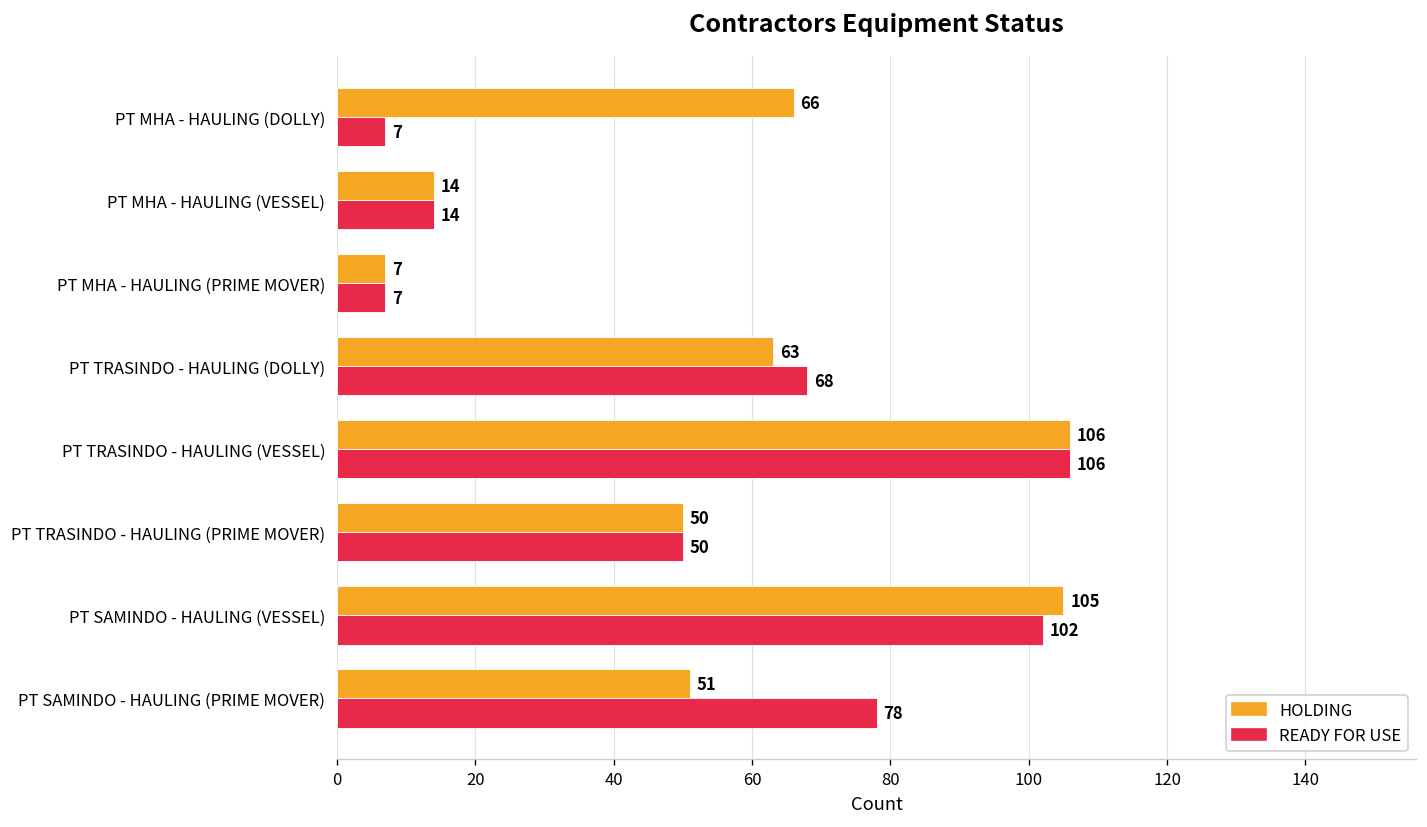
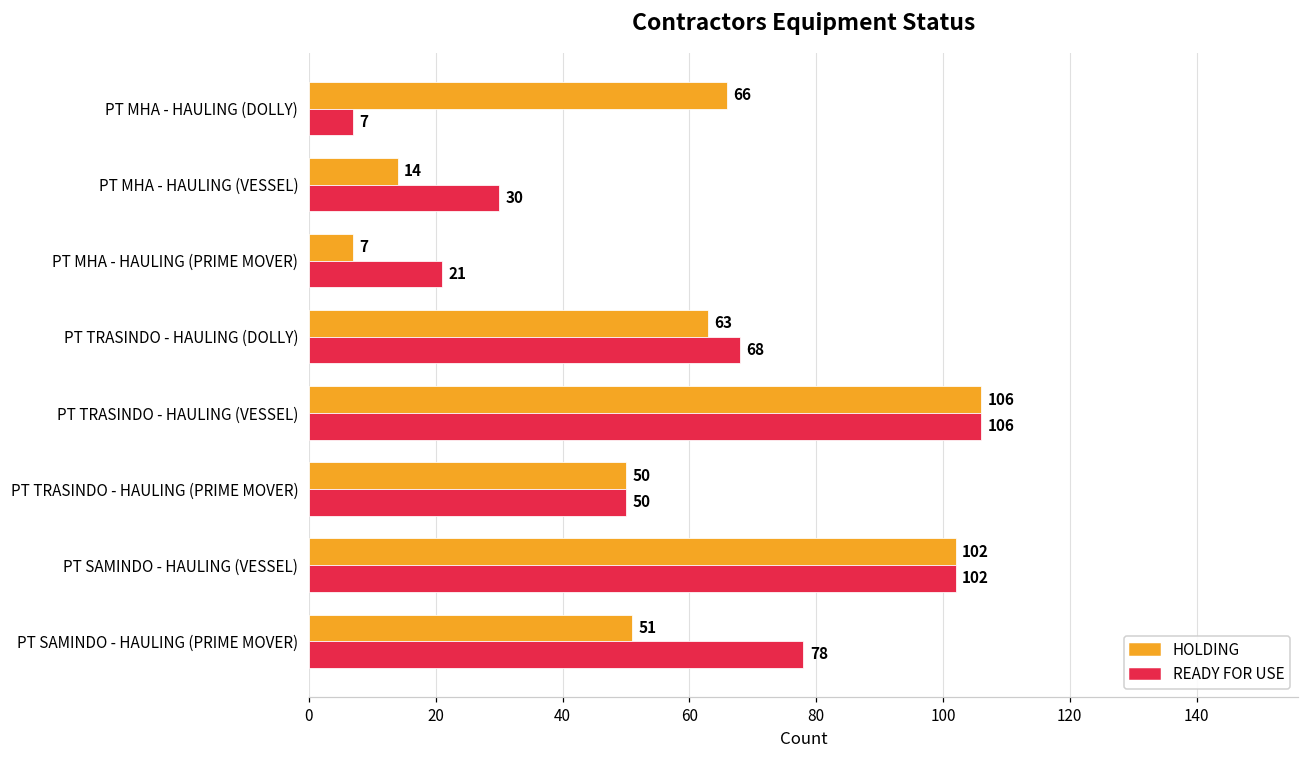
READY FOR USE, PT MHA - HAULING (VESSEL): 14 -> 30
READY FOR USE, PT MHA - HAULING (PRIME MOVER): 7 -> 21
HOLDING, PT SAMINDO - HAULING (VESSEL): 105 -> 102
